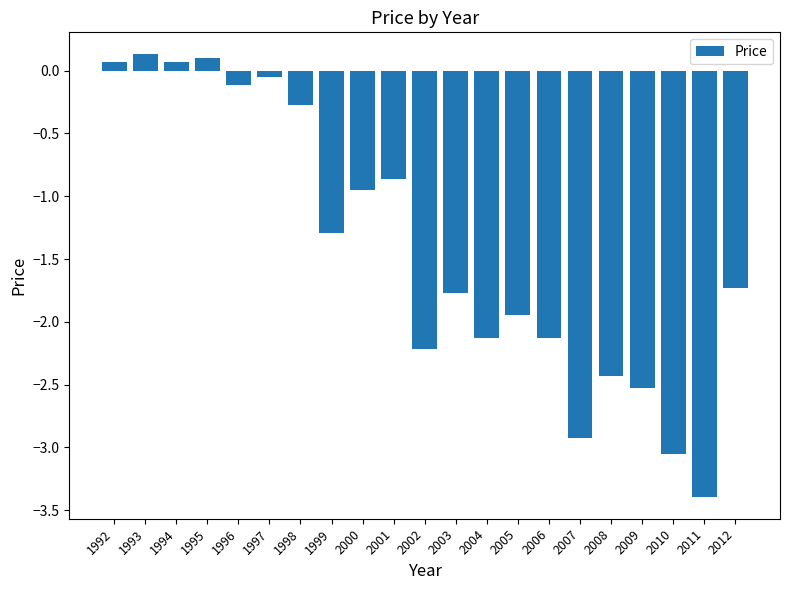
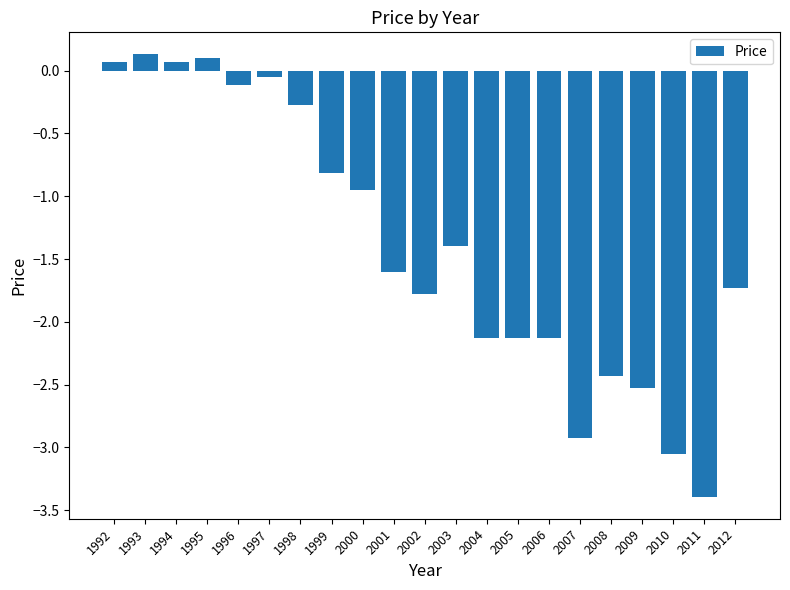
1999: -1.29 -> -0.81
2001: -0.86 -> -1.60
2002: -2.22 -> -1.78
2003: -1.77 -> -1.40
2005: -1.94 -> -2.13
